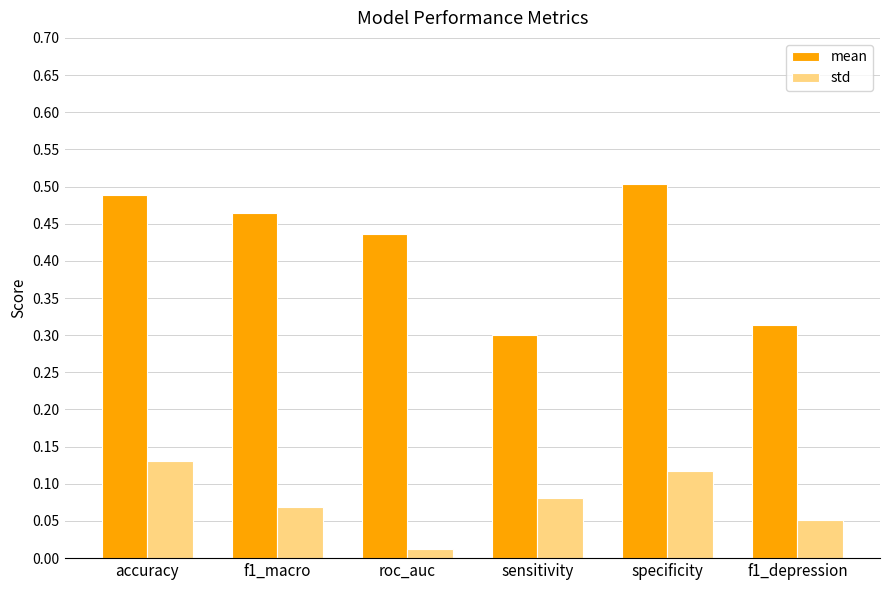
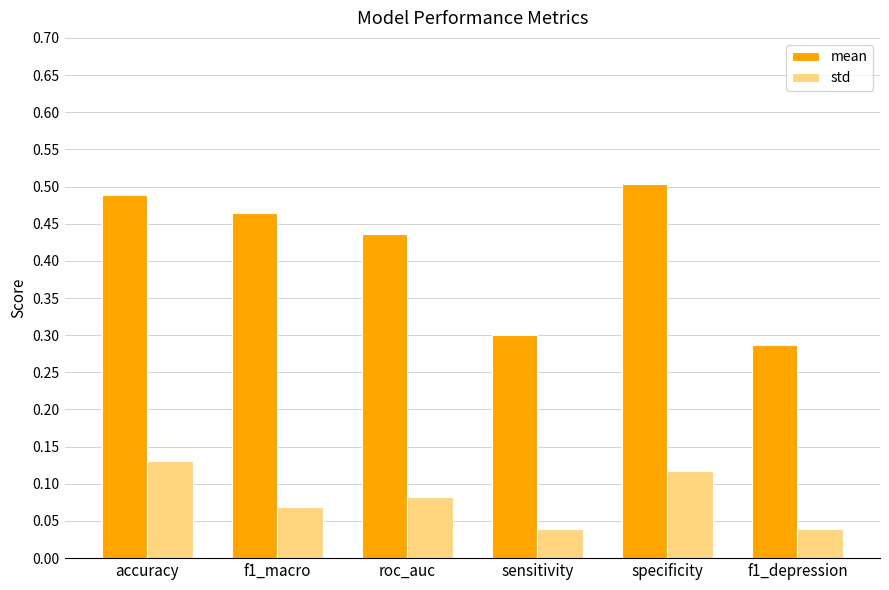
std, roc_auc: 0.01 -> 0.08
std, sensitivity: 0.08 -> 0.04
mean, f1_depression: 0.31 -> 0.29
std, f1_depression: 0.05 -> 0.04
